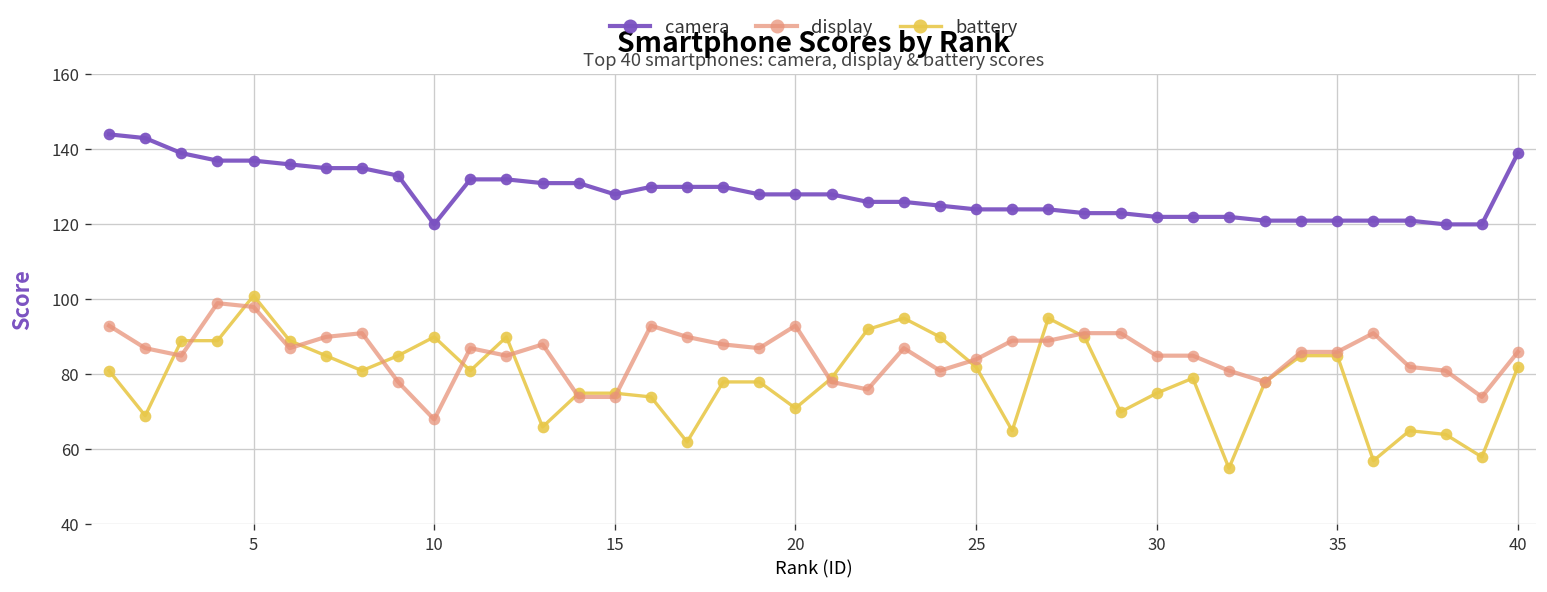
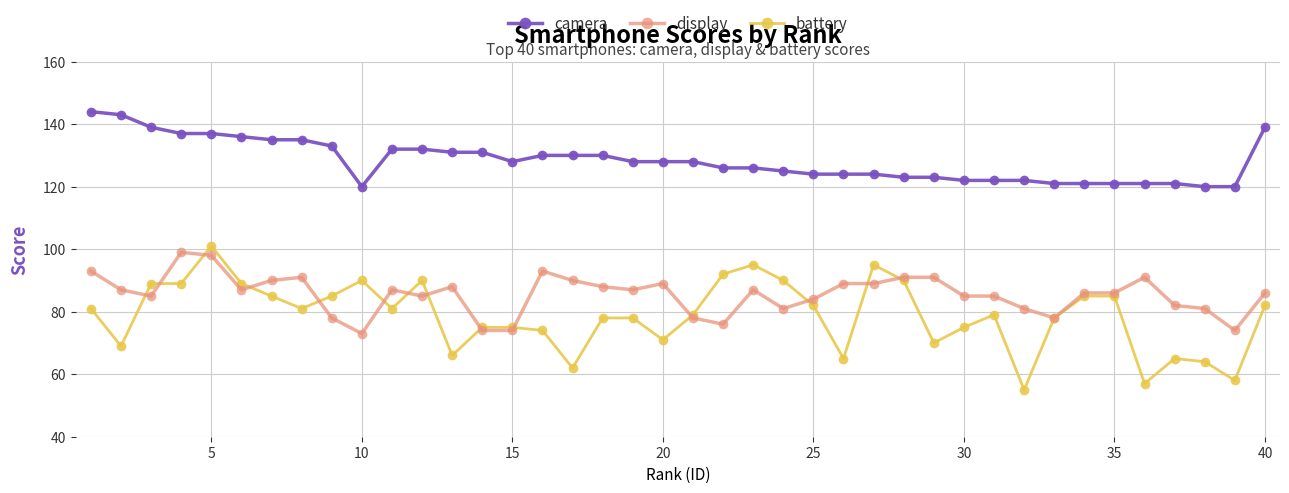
display, 10: 68 -> 73
display, 20: 93 -> 89
